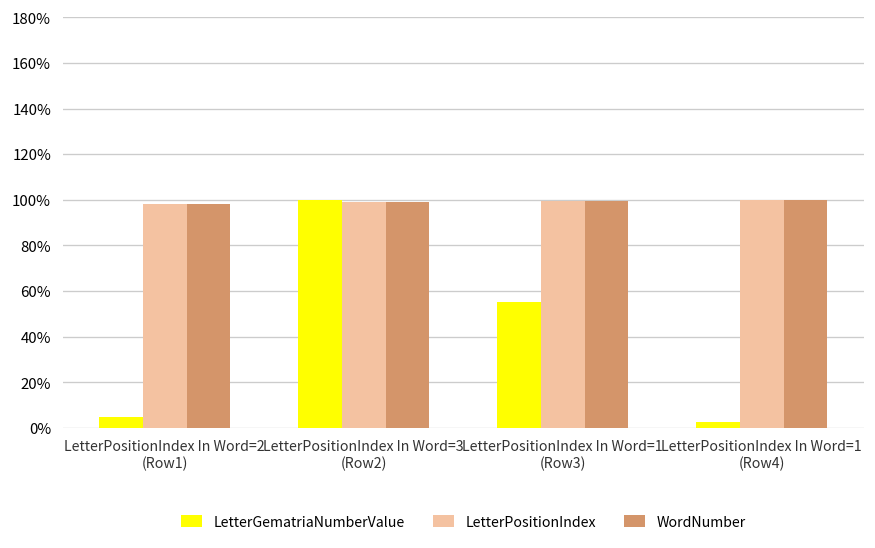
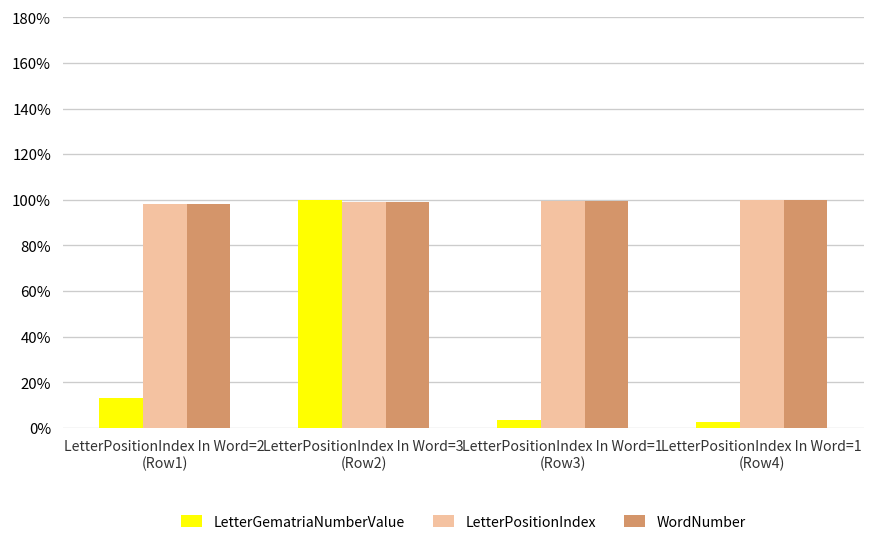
LetterGematriaNumberValue, LetterPositionIndex In Word=2 (Row1): 5% -> 13%
LetterGematriaNumberValue, LetterPositionIndex In Word=1 (Row3): 55% -> 3%
